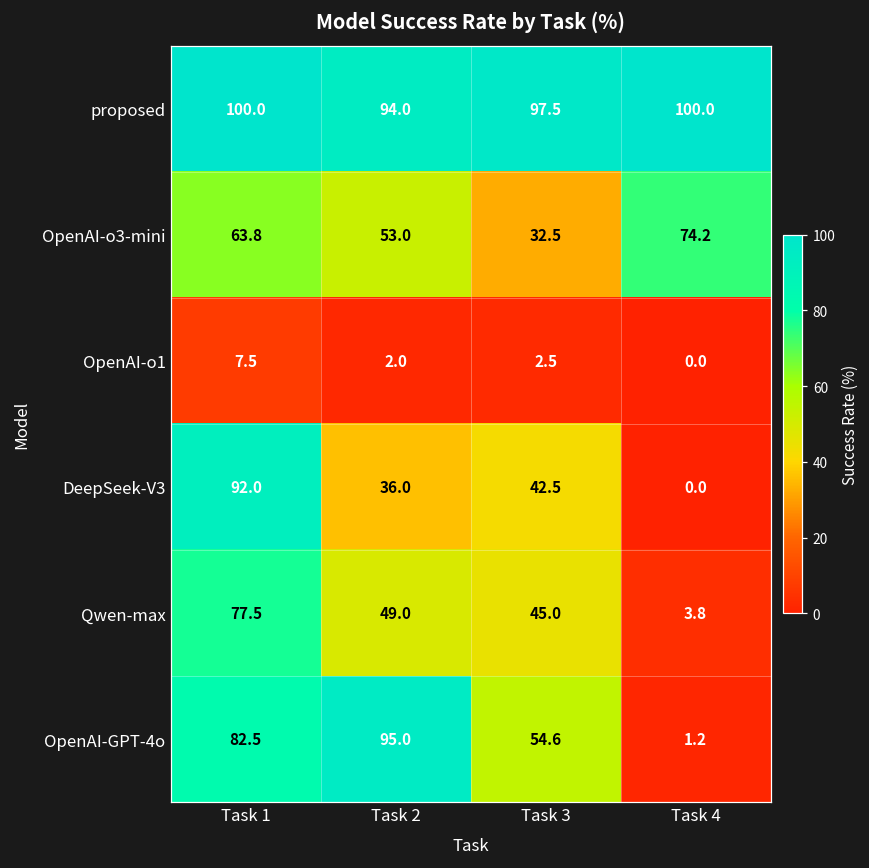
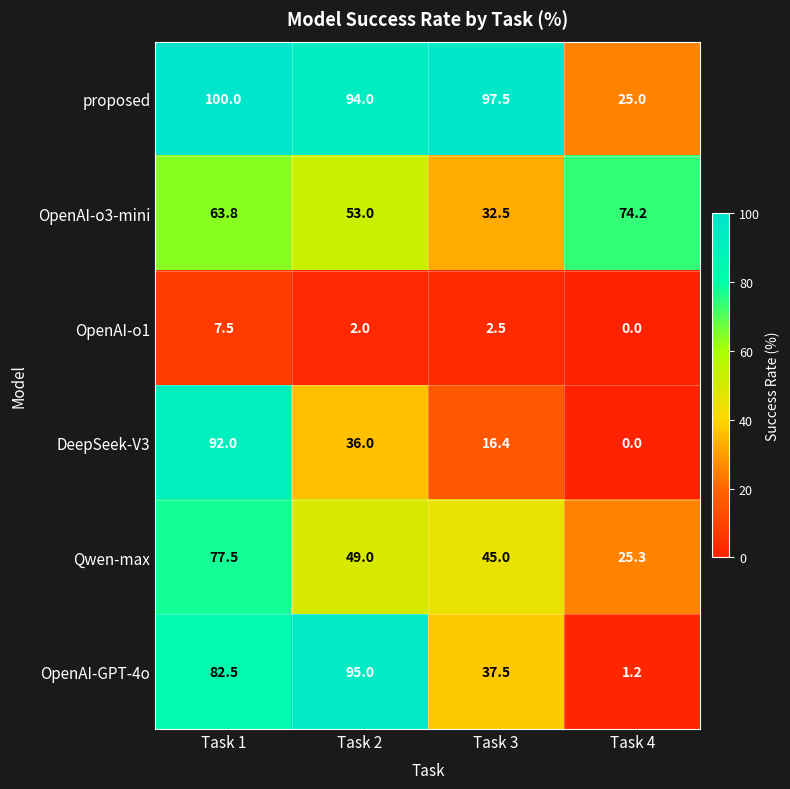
proposed, Task 4: 100.0 -> 25.0
DeepSeek-V3, Task 3: 42.5 -> 16.4
Qwen-max, Task 4: 3.8 -> 25.3
OpenAI-GPT-4o, Task 3: 54.6 -> 37.5
